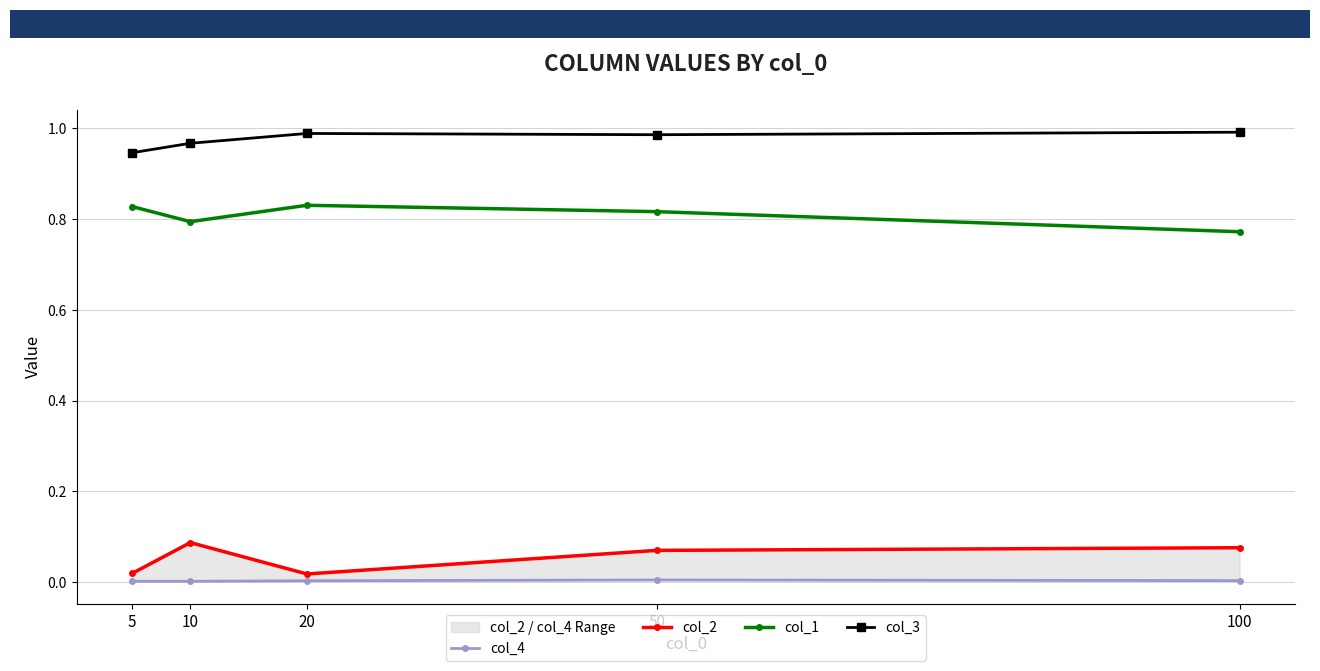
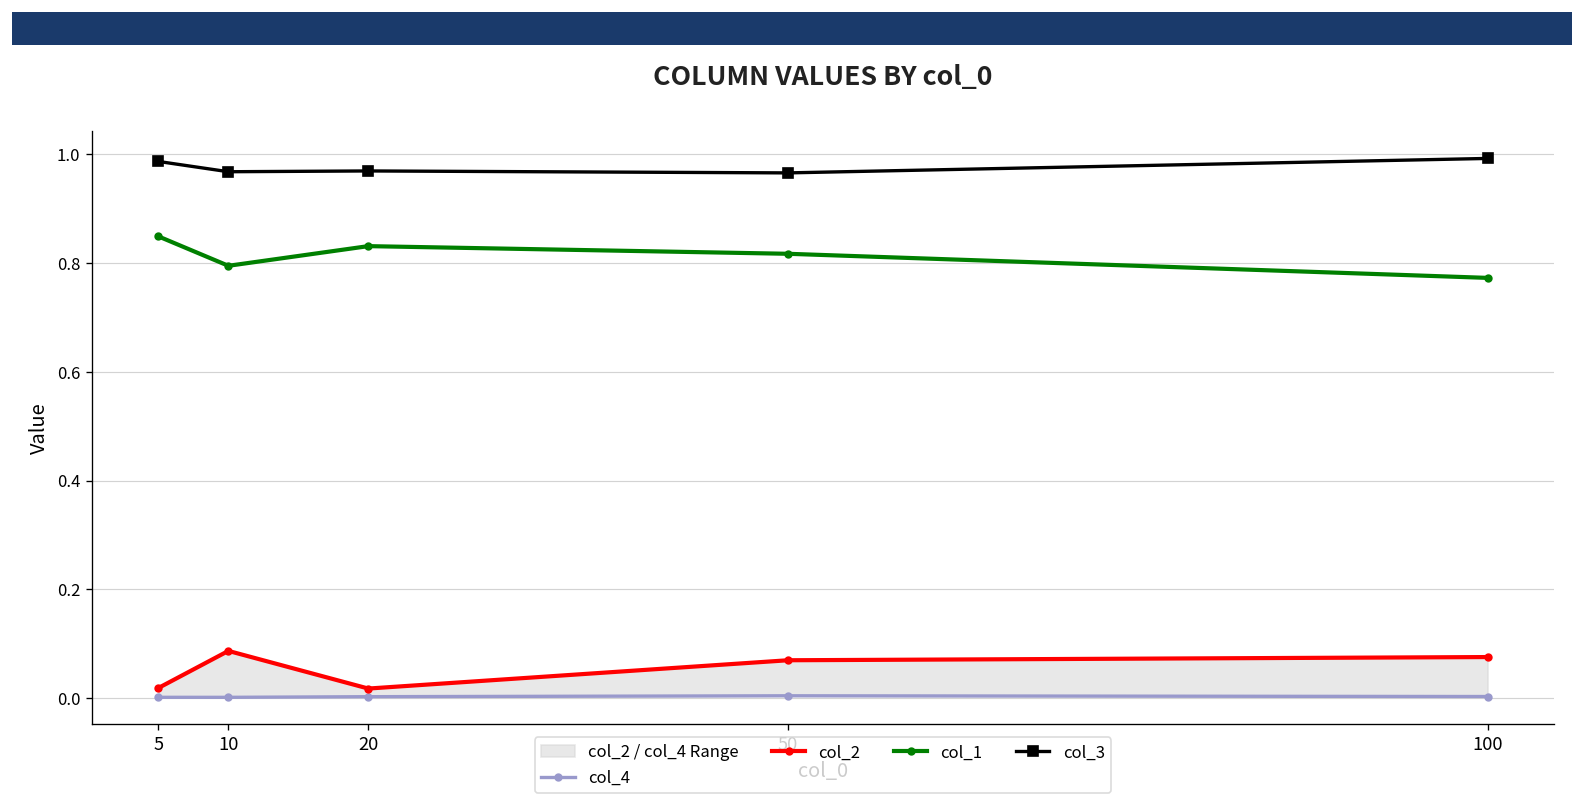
col_1, 5: 0.83 -> 0.85
col_3, 5: 0.95 -> 0.99
col_3, 20: 0.99 -> 0.97
col_3, 50: 0.99 -> 0.97
